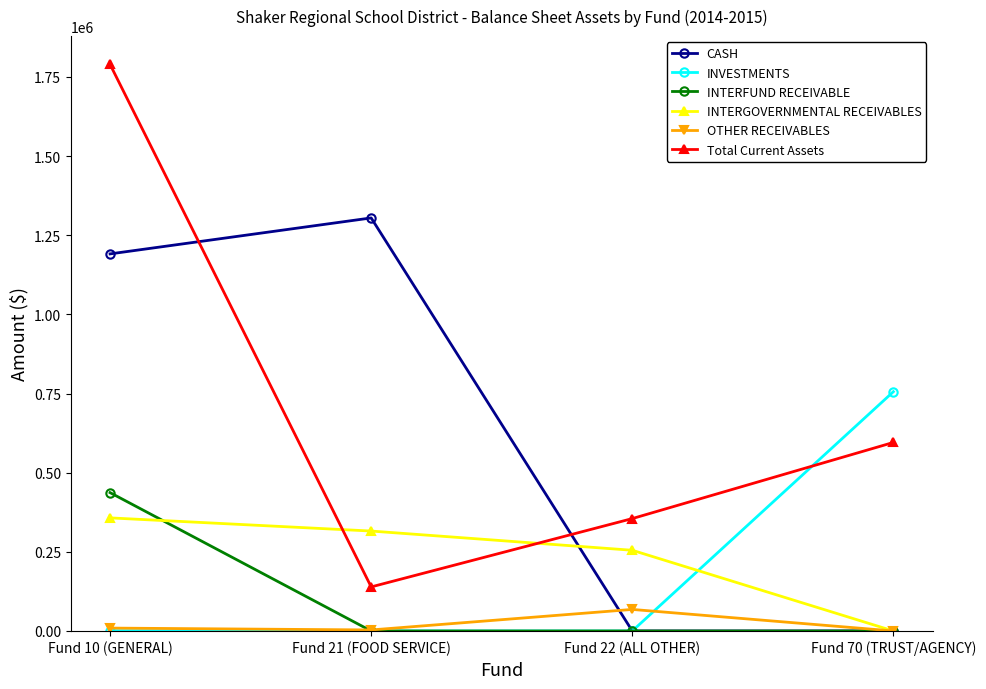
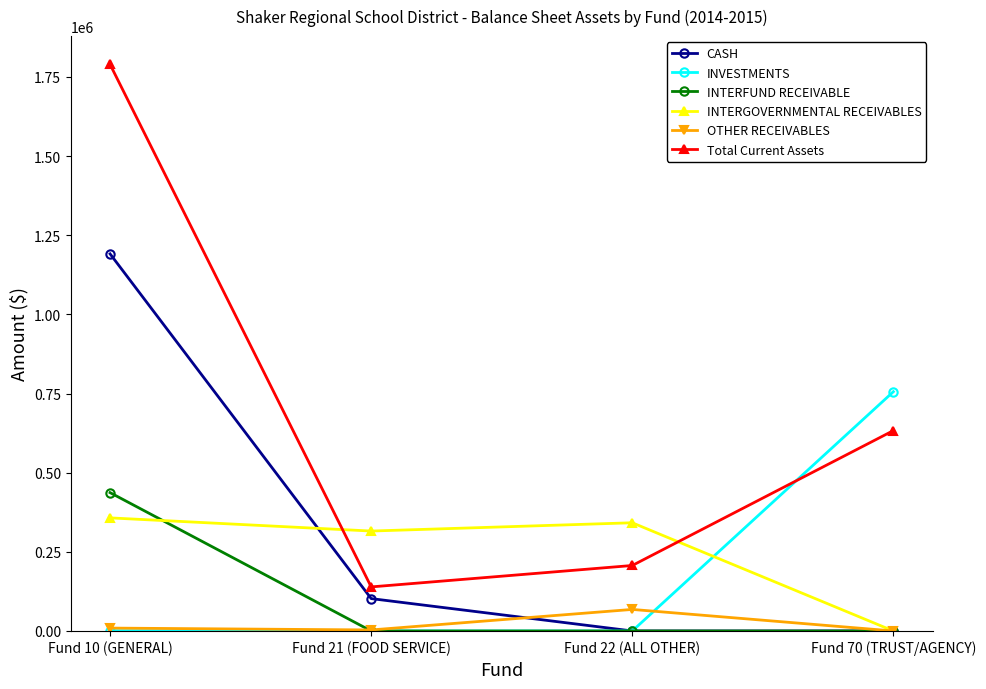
CASH, Fund 21 (FOOD SERVICE): 1300000 -> 100000
INTERGOVERNMENTAL RECEIVABLES, Fund 22 (ALL OTHER): 250000 -> 340000
Total Current Assets, Fund 22 (ALL OTHER): 360000 -> 210000
Total Current Assets, Fund 70 (TRUST/AGENCY): 600000 -> 630000
